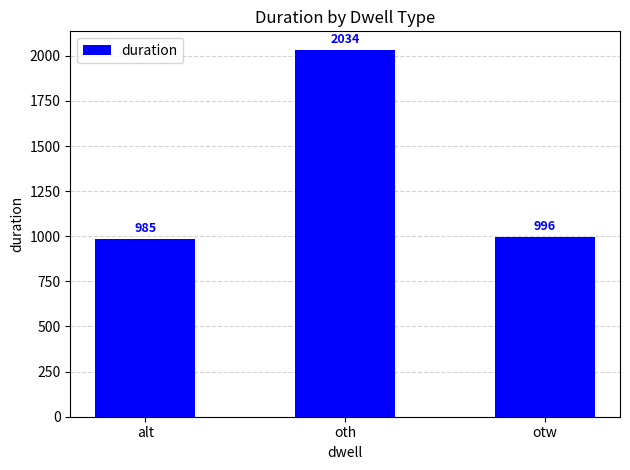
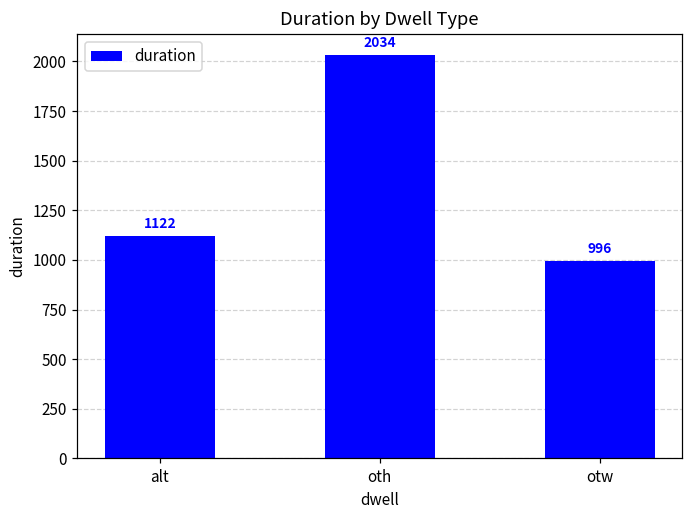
alt: 985 -> 1122
